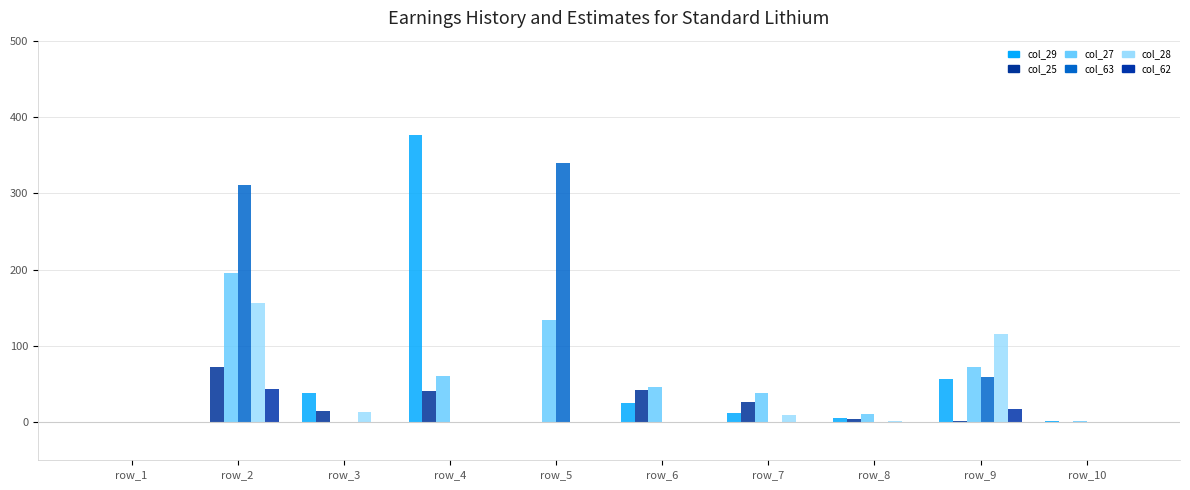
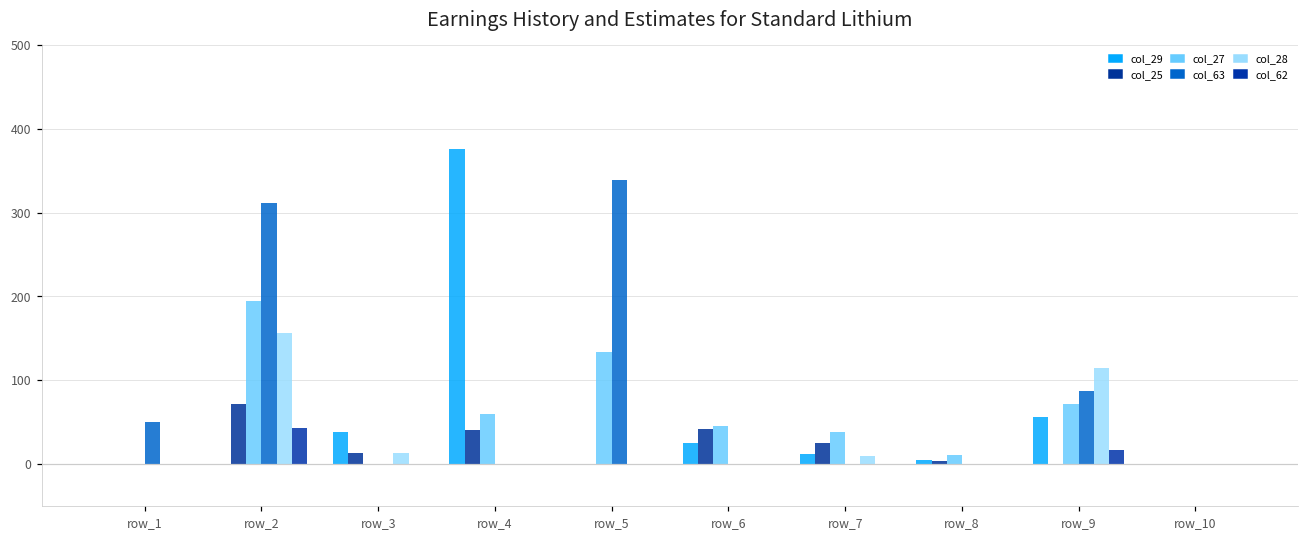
col_63, row_1: 0 -> 50
col_63, row_9: 60 -> 90
